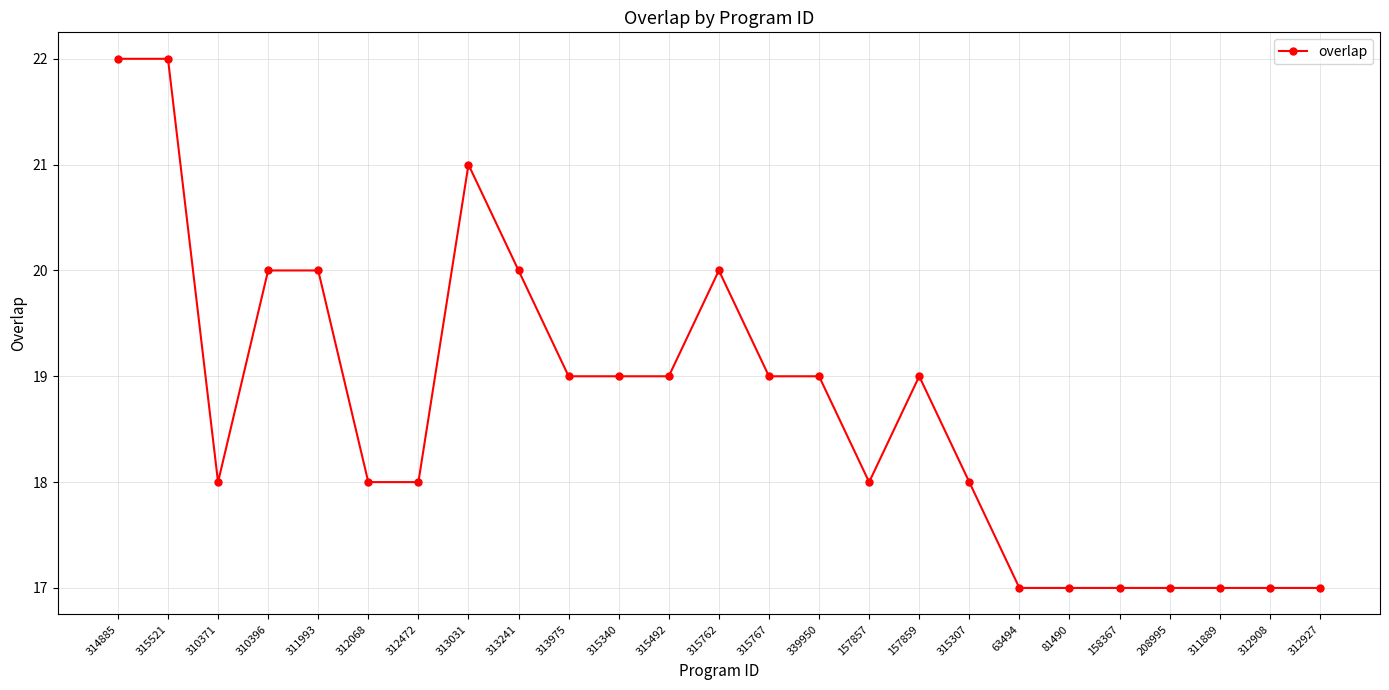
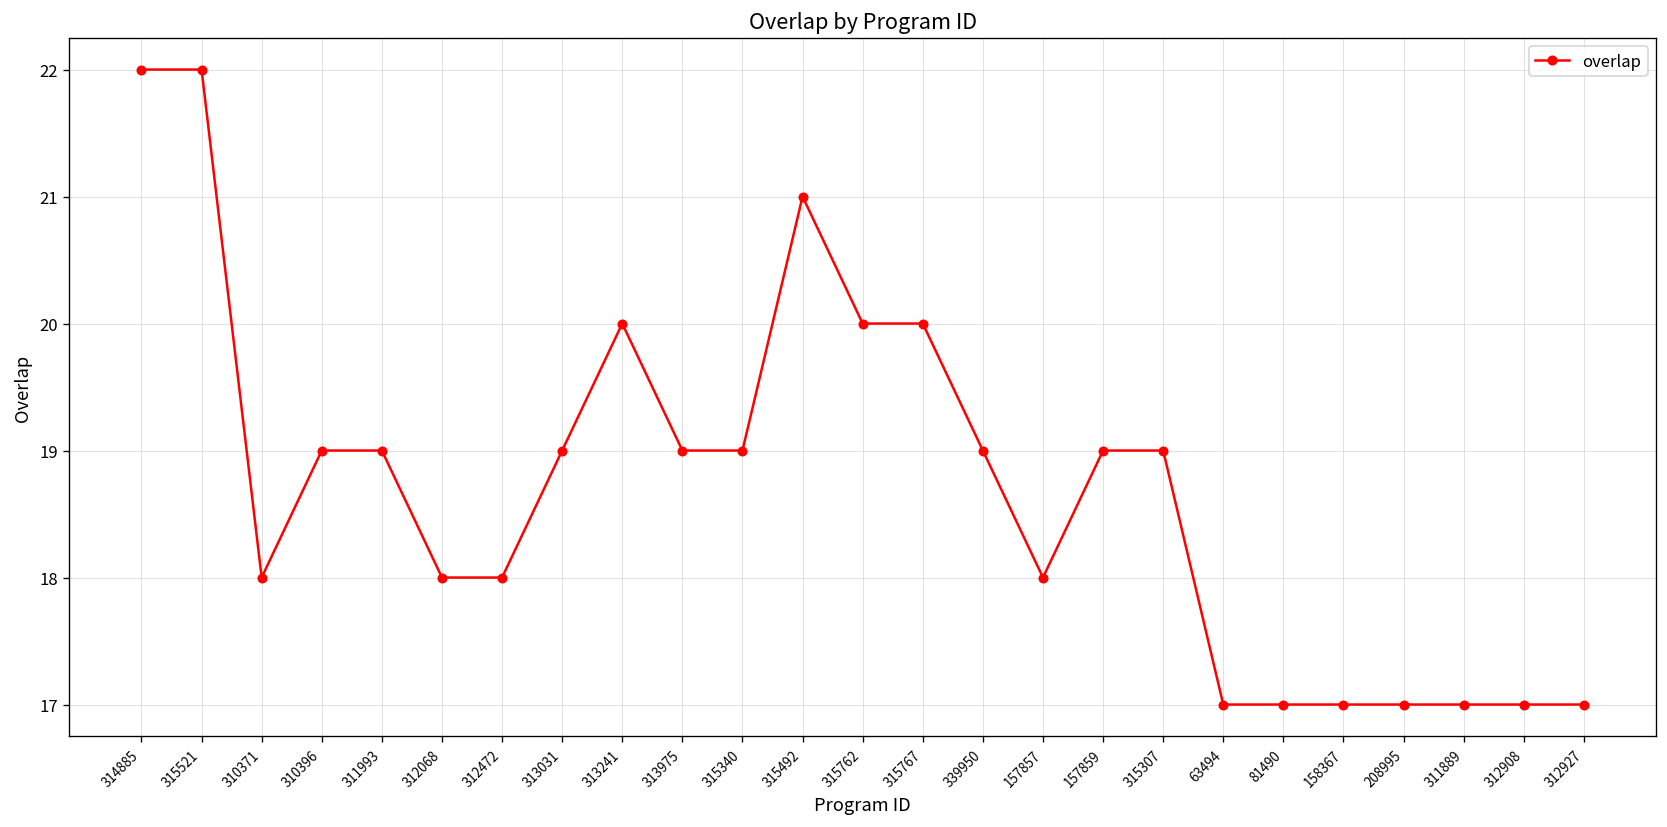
310396: 20 -> 19
311993: 20 -> 19
313031: 21 -> 19
315492: 19 -> 21
315767: 19 -> 20
315307: 18 -> 19
